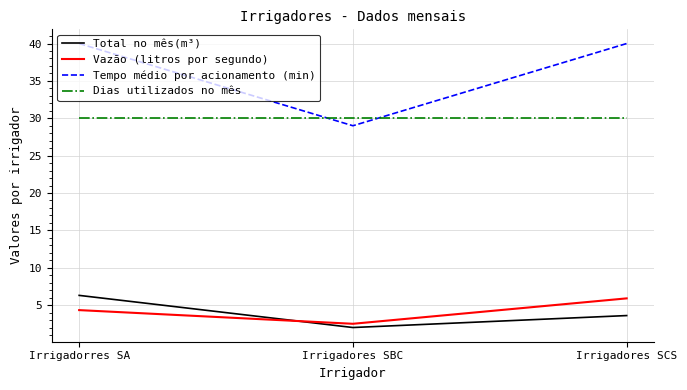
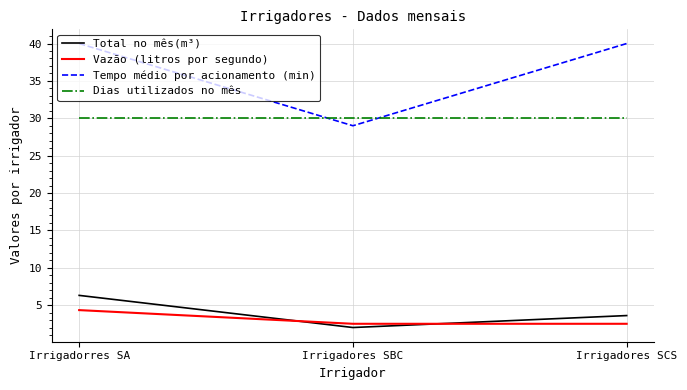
Vazão (litros por segundo), Irrigadores SCS: 6 -> 3
